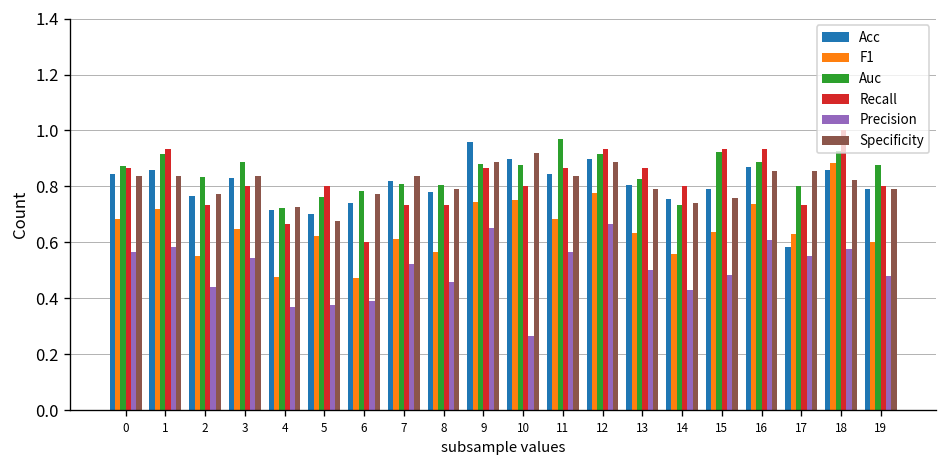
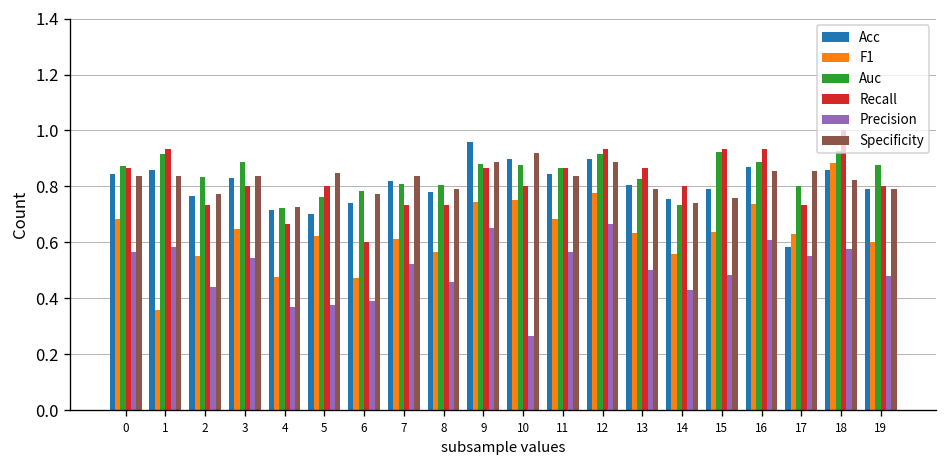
F1, 1: 0.72 -> 0.36
Specificity, 5: 0.68 -> 0.85
Auc, 11: 0.97 -> 0.87
